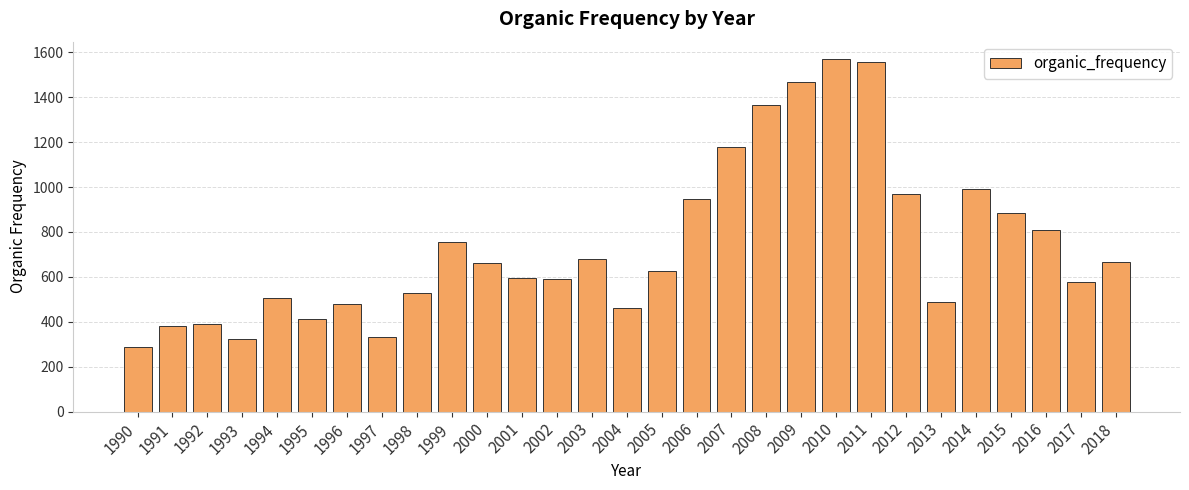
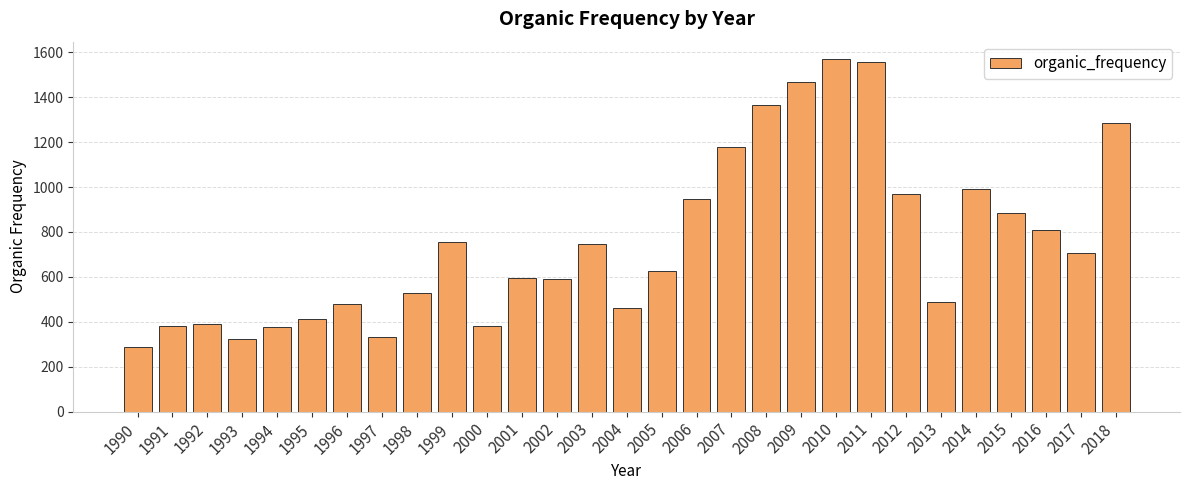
1994: 500 -> 380
2000: 660 -> 380
2003: 680 -> 750
2017: 580 -> 710
2018: 670 -> 1280
